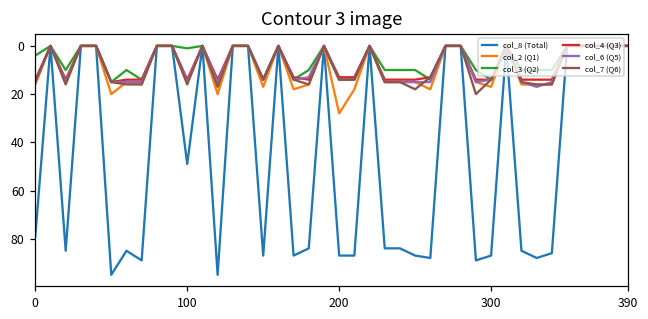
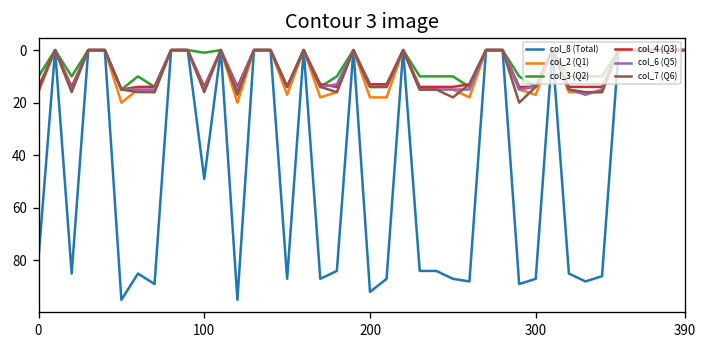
col_3 (Q2), 0: 4 -> 10
col_8 (Total), 200: 87 -> 92
col_2 (Q1), 200: 28 -> 18
